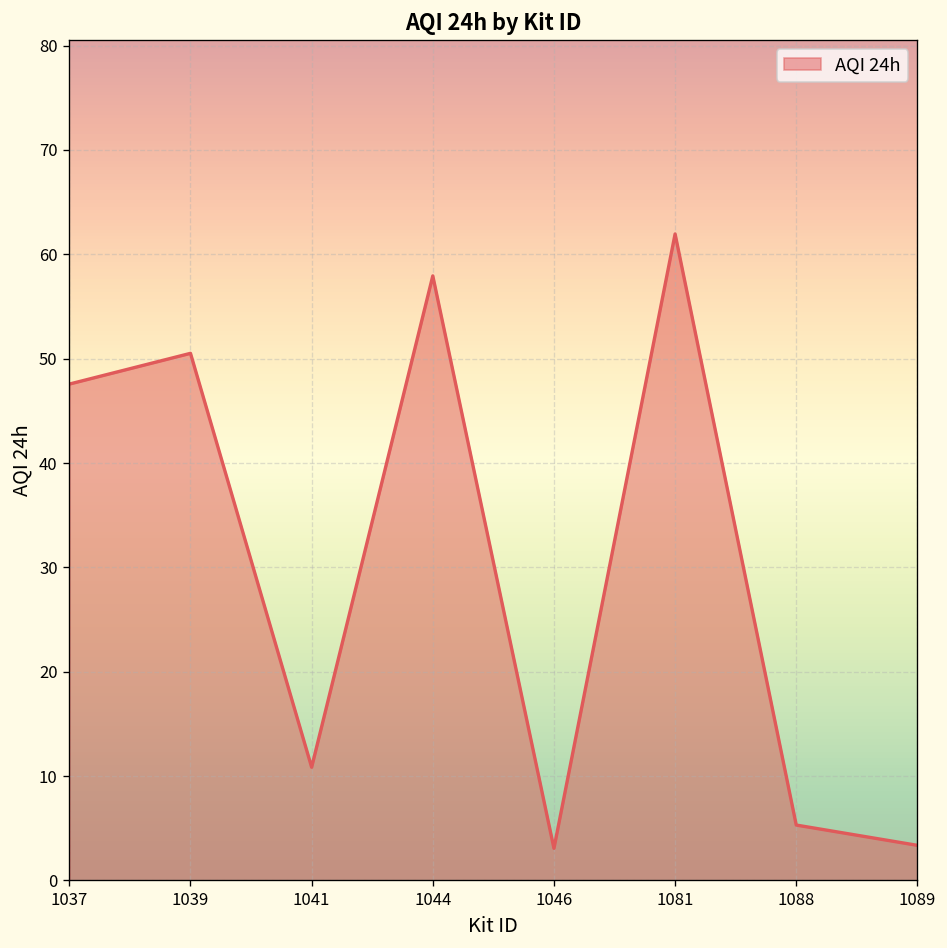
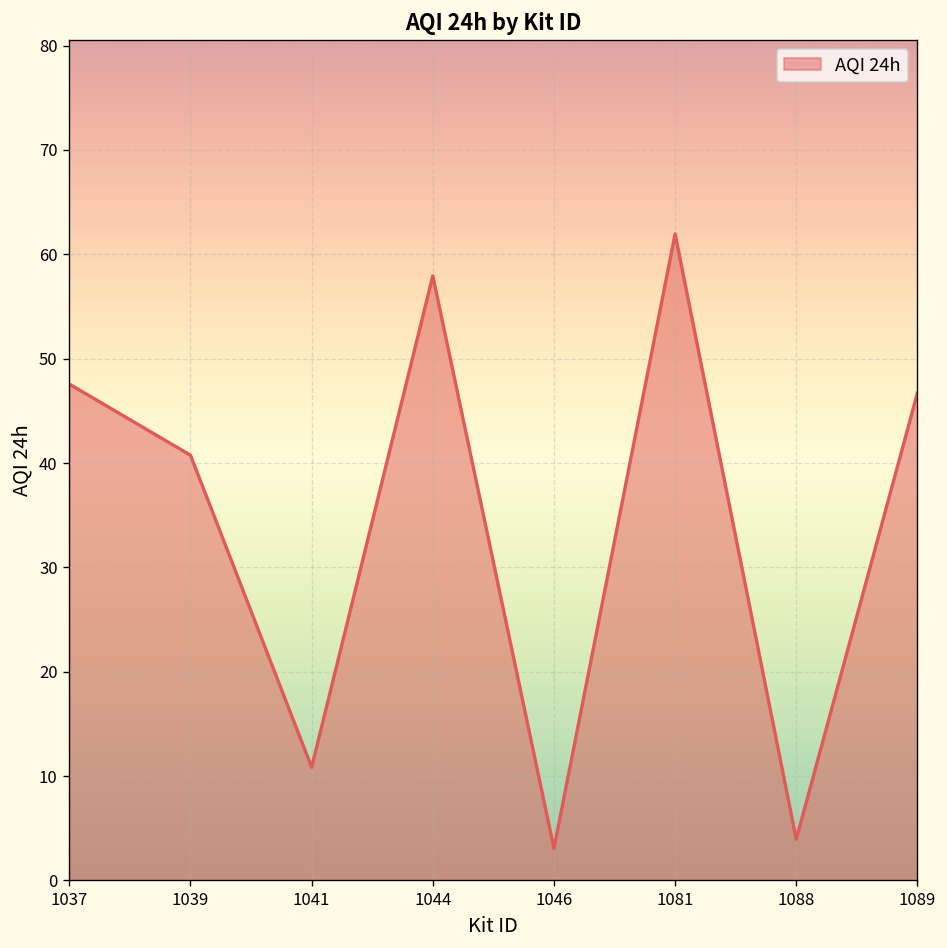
1039: 51 -> 41
1088: 5 -> 4
1089: 3 -> 47
